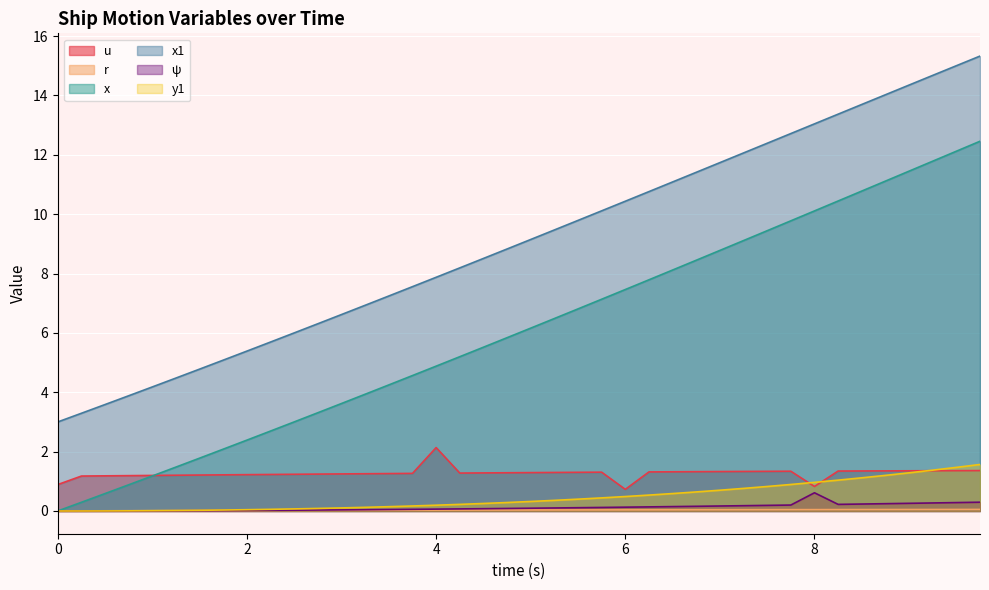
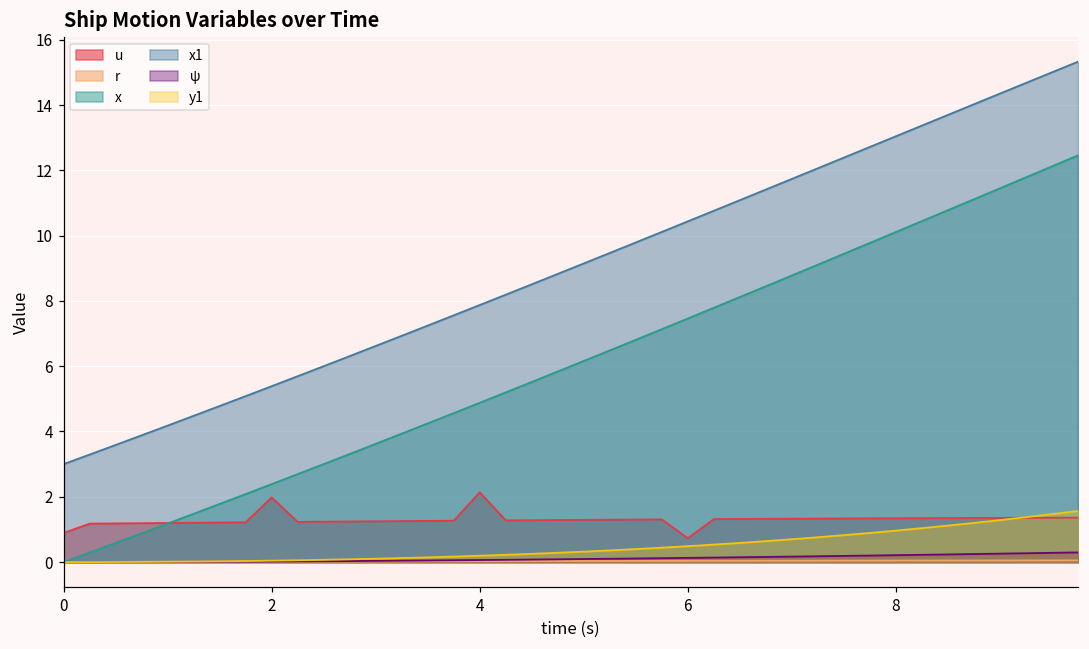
u, 2: 1.2 -> 2.0
u, 8: 0.8 -> 1.3
ψ, 8: 0.6 -> 0.2
